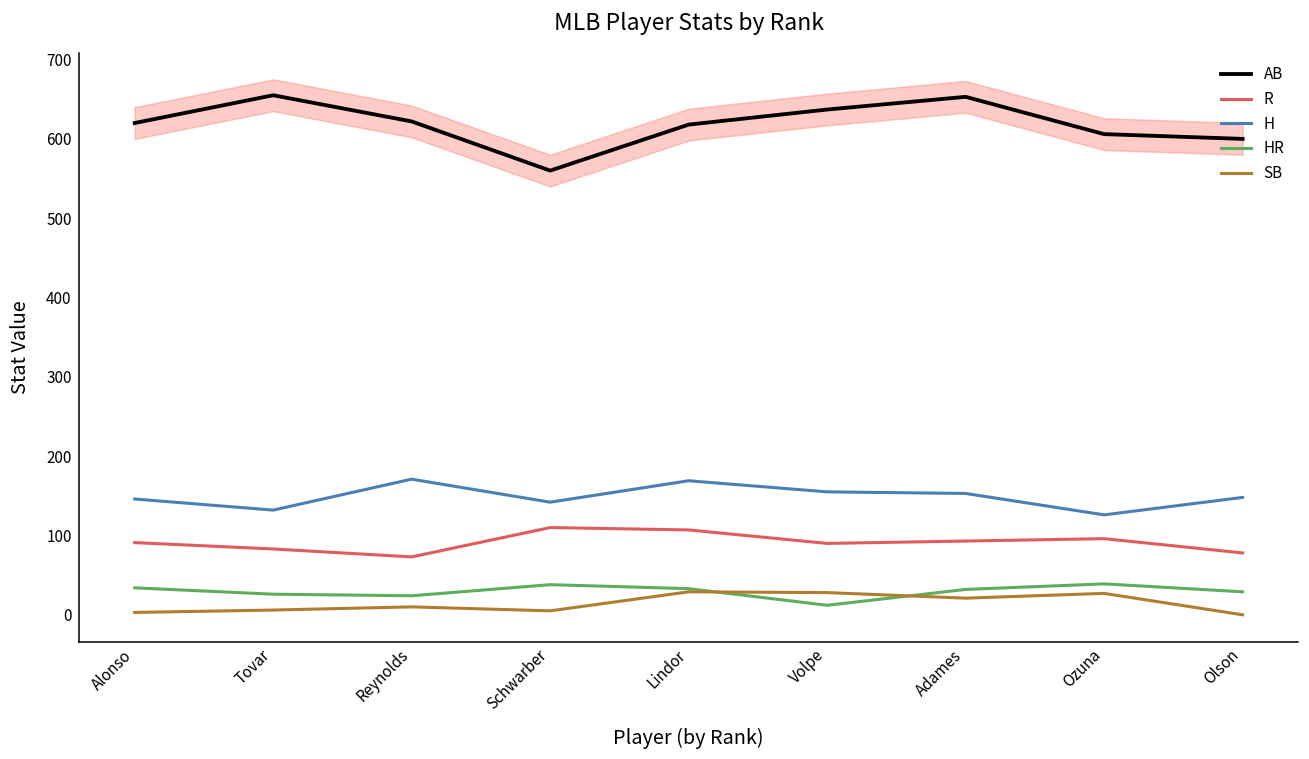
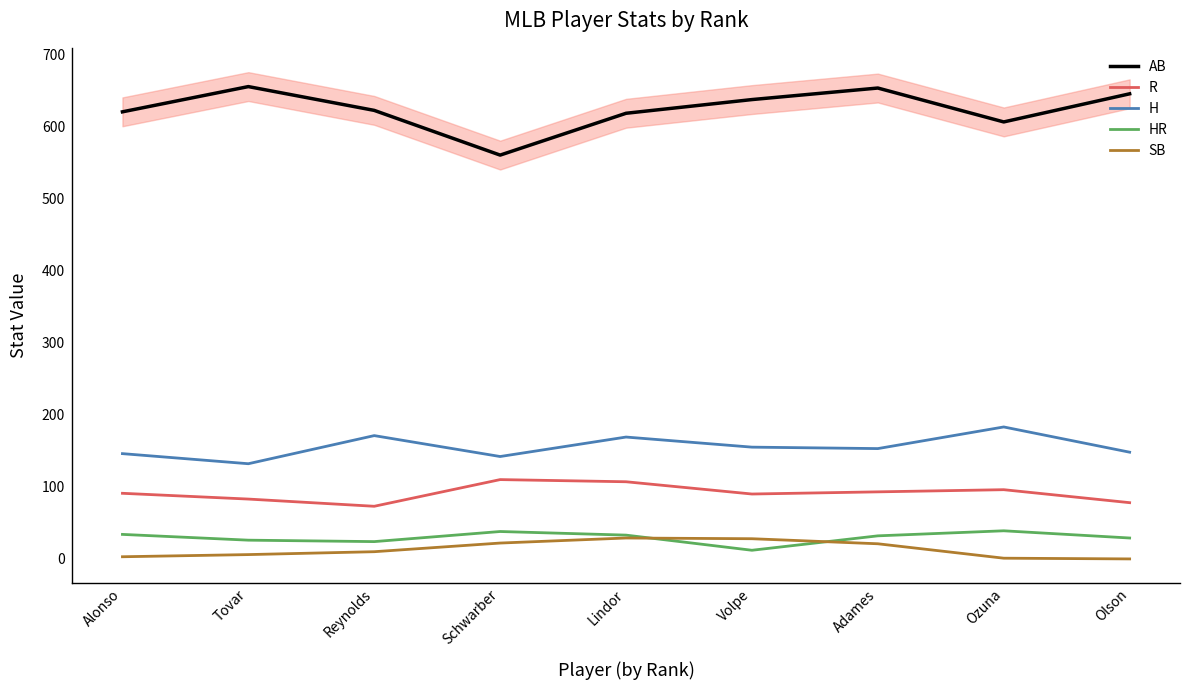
SB, Schwarber: 10 -> 20
H, Ozuna: 130 -> 180
SB, Ozuna: 30 -> 0
AB, Olson: 600 -> 650
